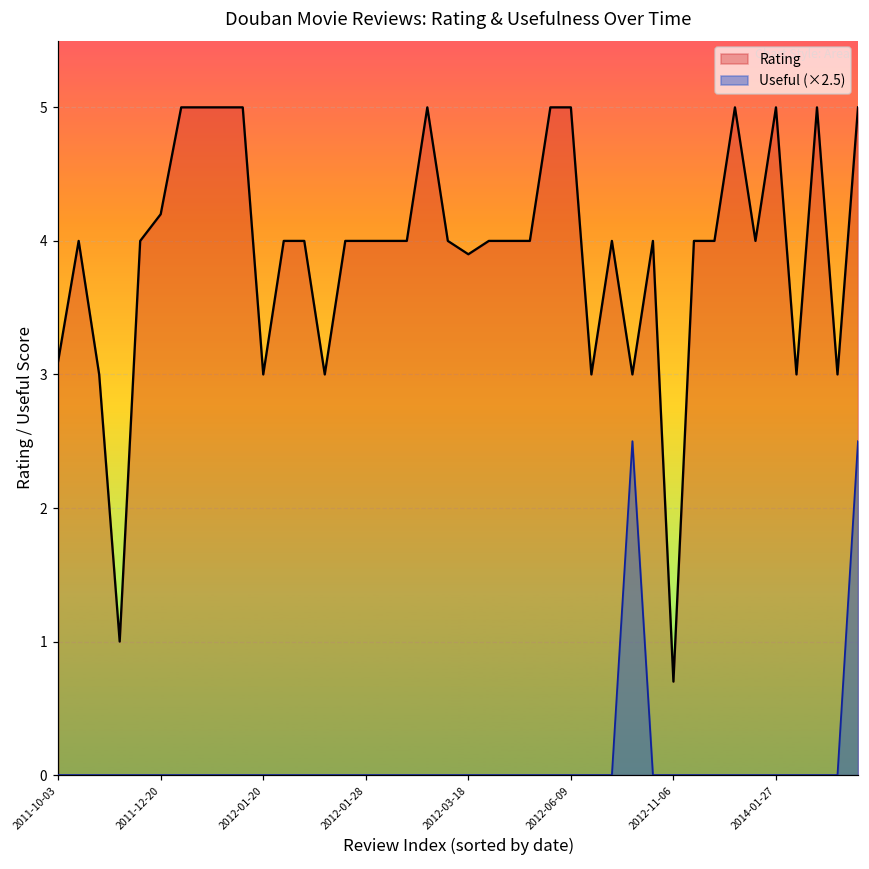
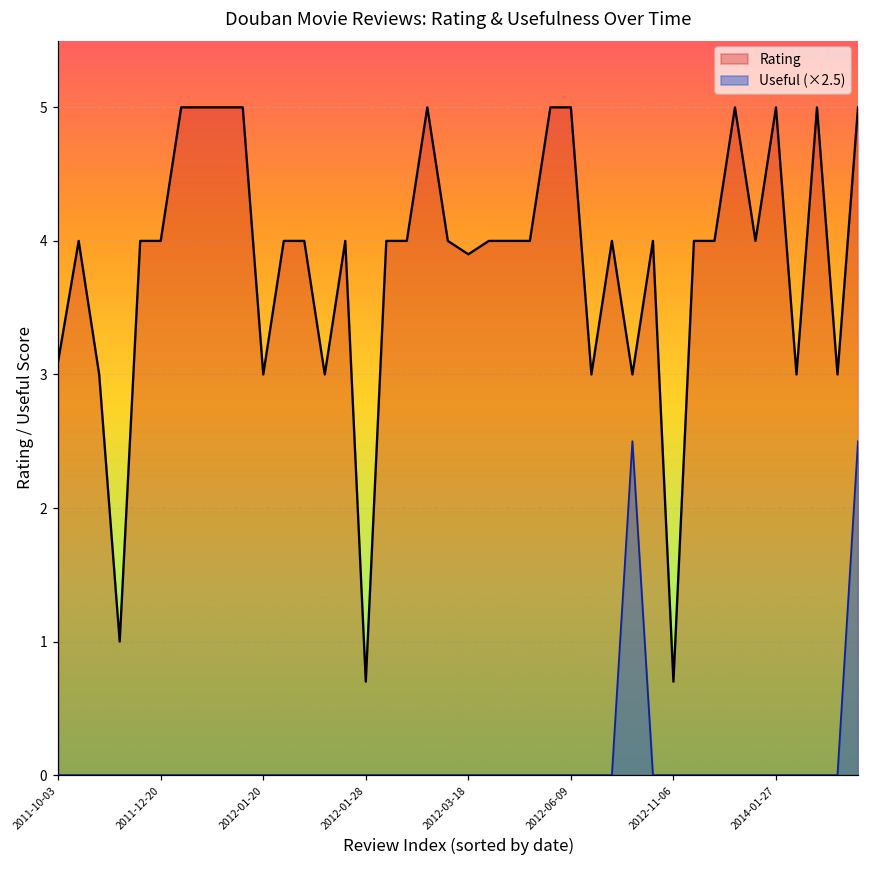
Rating, 2011-12-20: 4.2 -> 4.0
Rating, 2012-01-28: 4.0 -> 0.7
